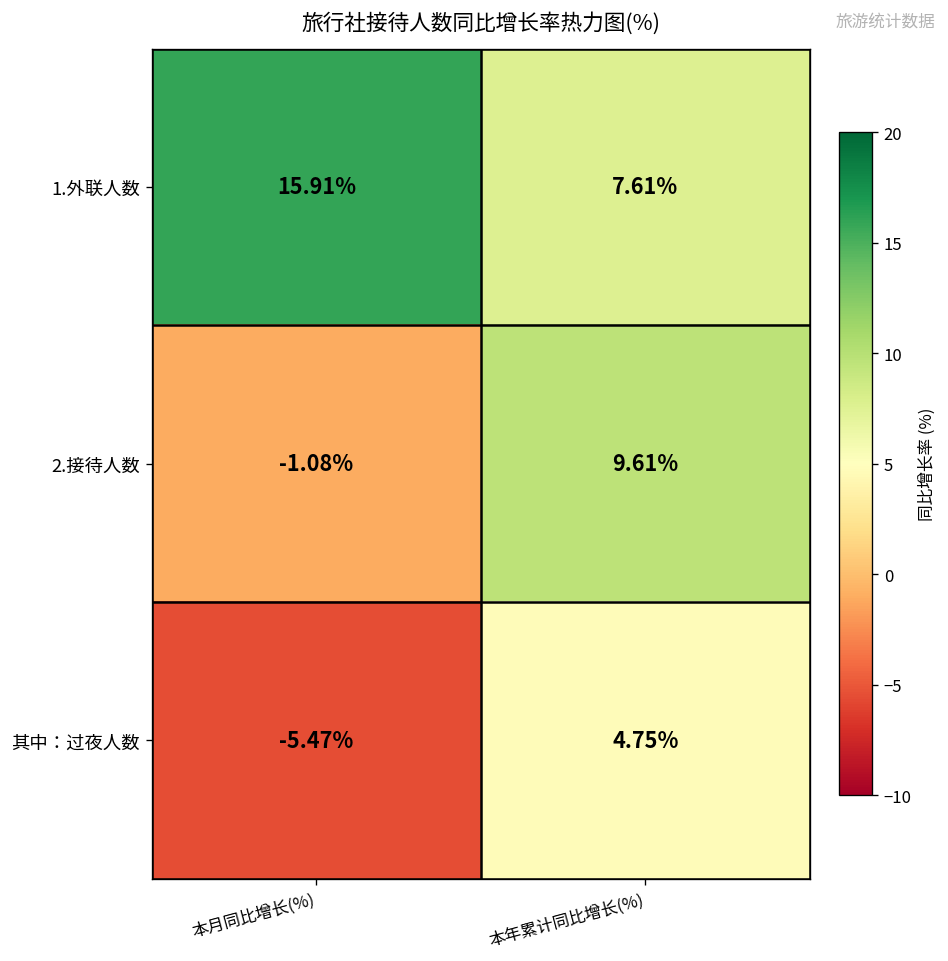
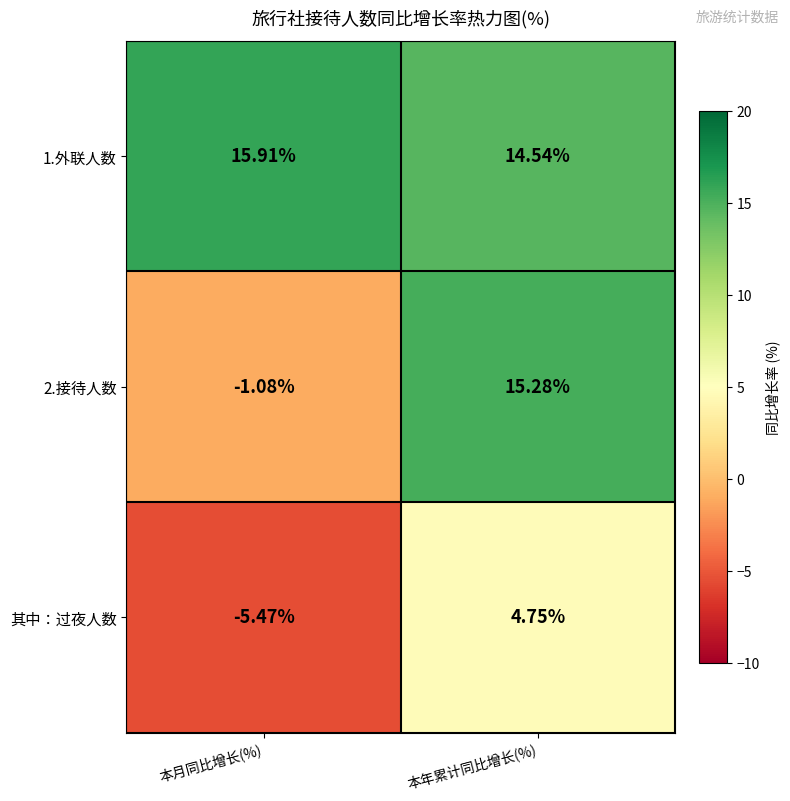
1.外联人数, 本年累计同比增长(%): 7.61% -> 14.54%
2.接待人数, 本年累计同比增长(%): 9.61% -> 15.28%
